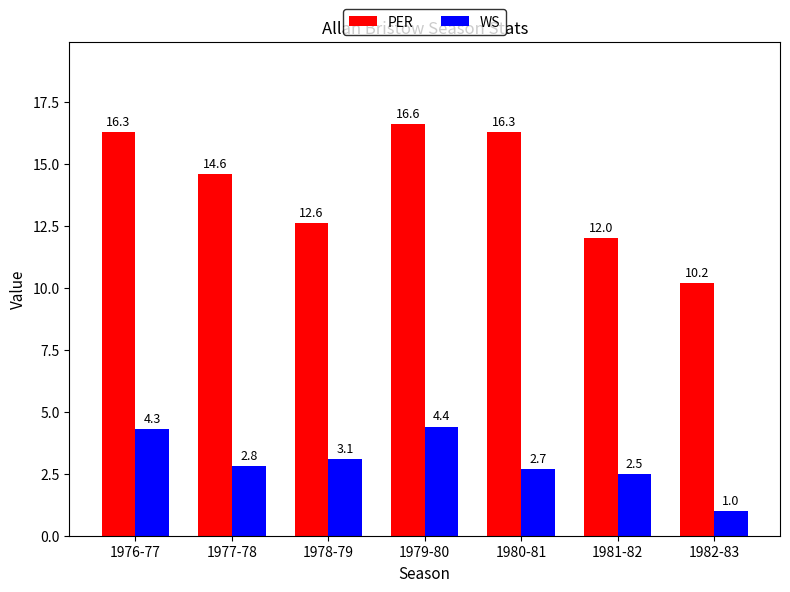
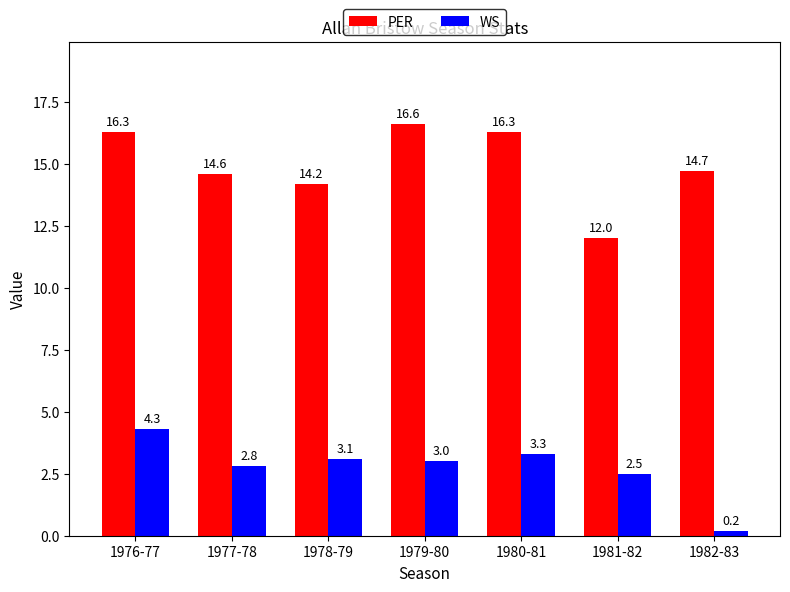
PER, 1978-79: 12.6 -> 14.2
WS, 1979-80: 4.4 -> 3.0
WS, 1980-81: 2.7 -> 3.3
PER, 1982-83: 10.2 -> 14.7
WS, 1982-83: 1.0 -> 0.2
